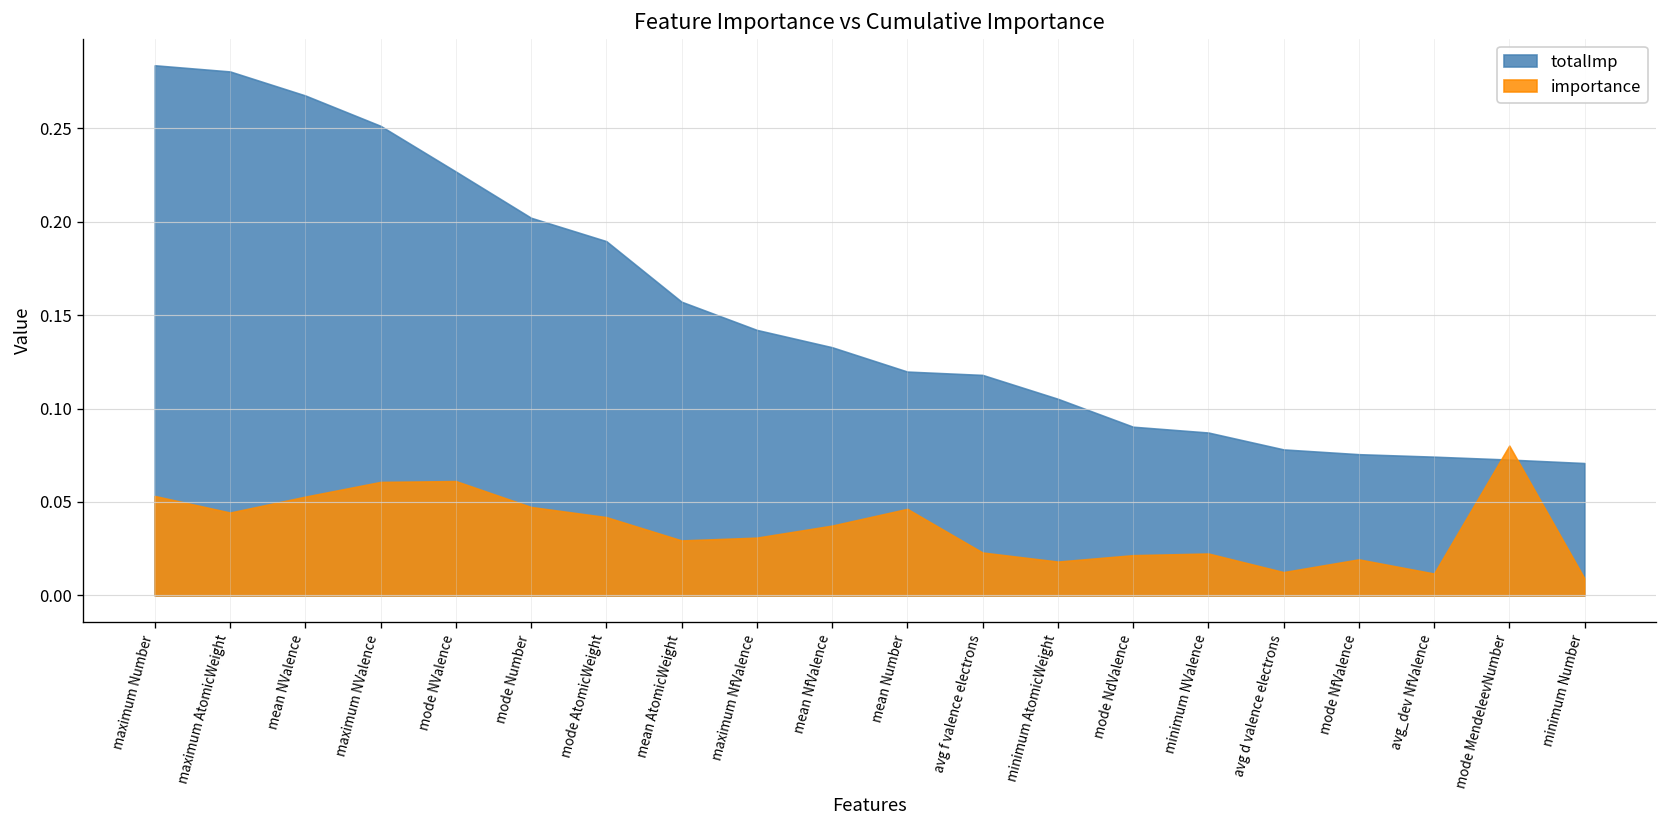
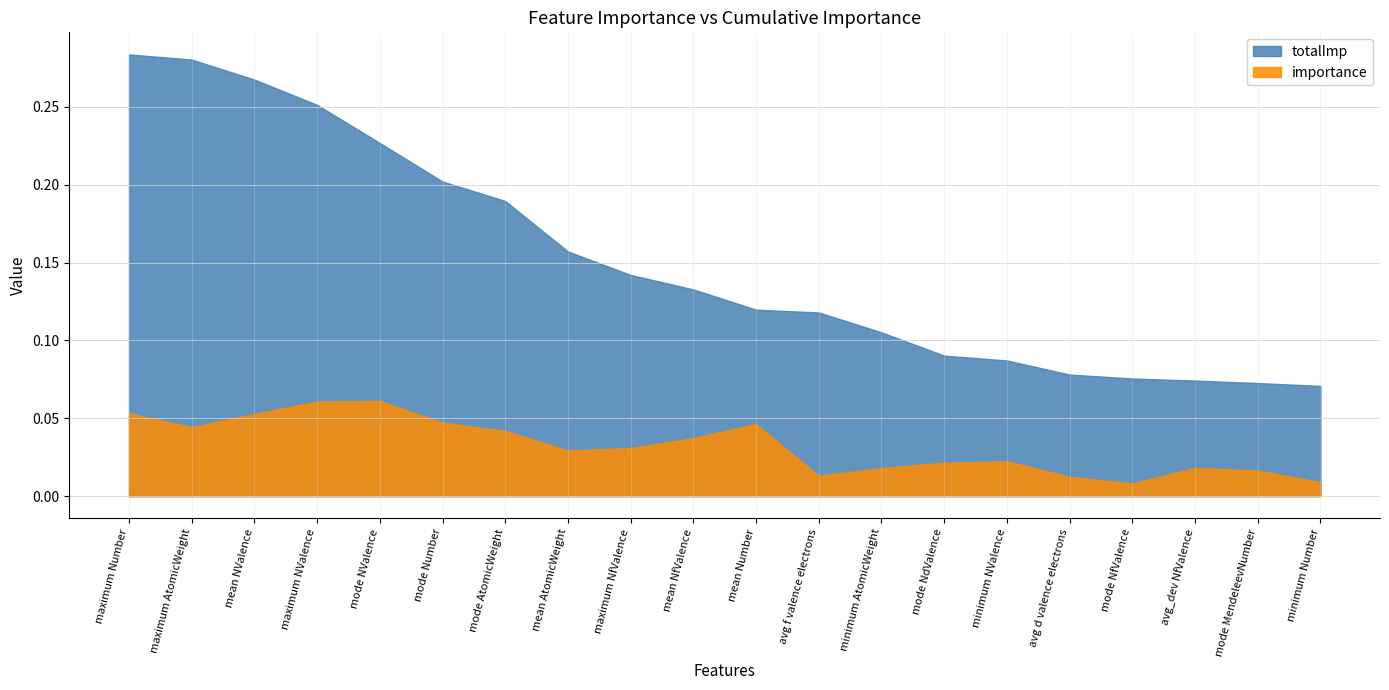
importance, avg f valence electrons: 0.023 -> 0.013
importance, mode NfValence: 0.019 -> 0.008
importance, avg_dev NfValence: 0.012 -> 0.018
importance, mode MendeleevNumber: 0.080 -> 0.016
